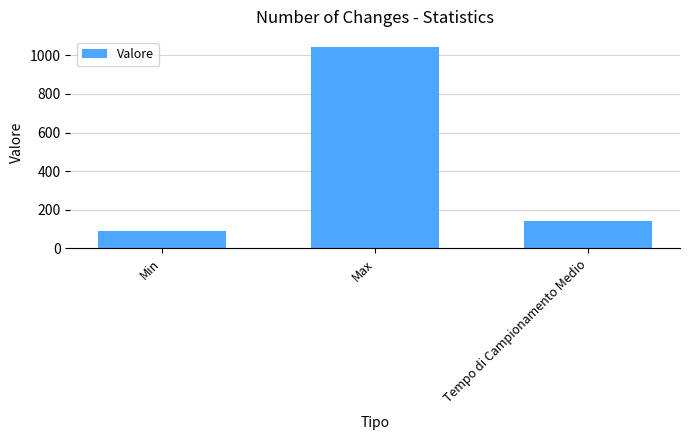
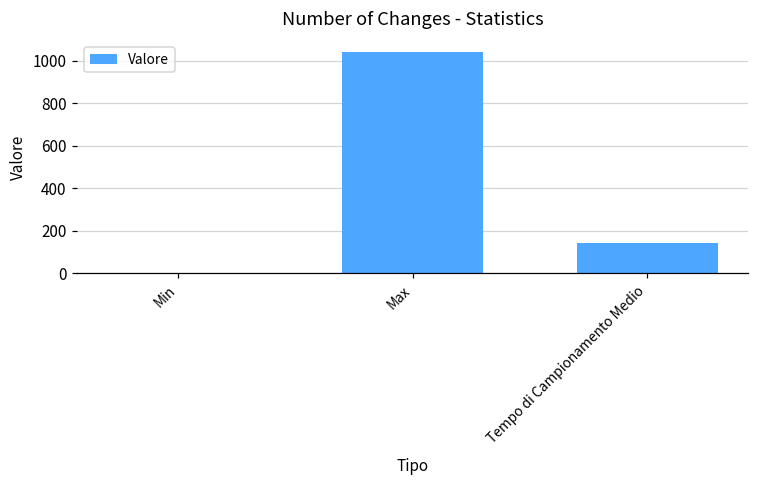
Min: 90 -> 0
